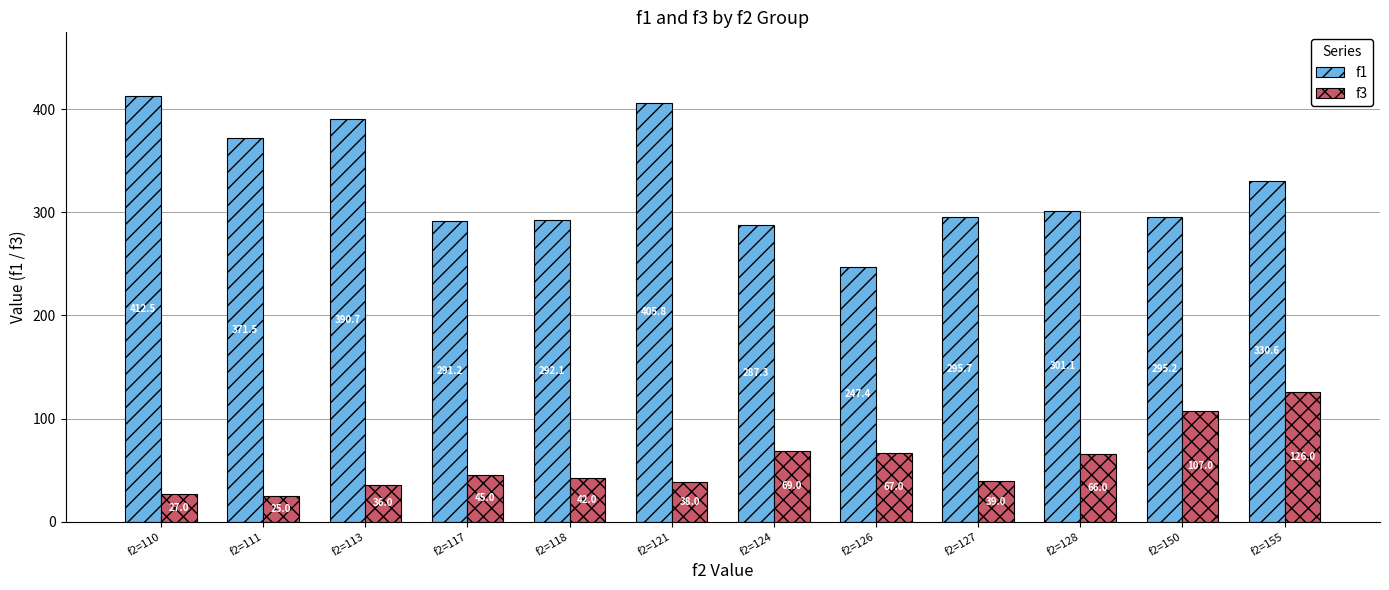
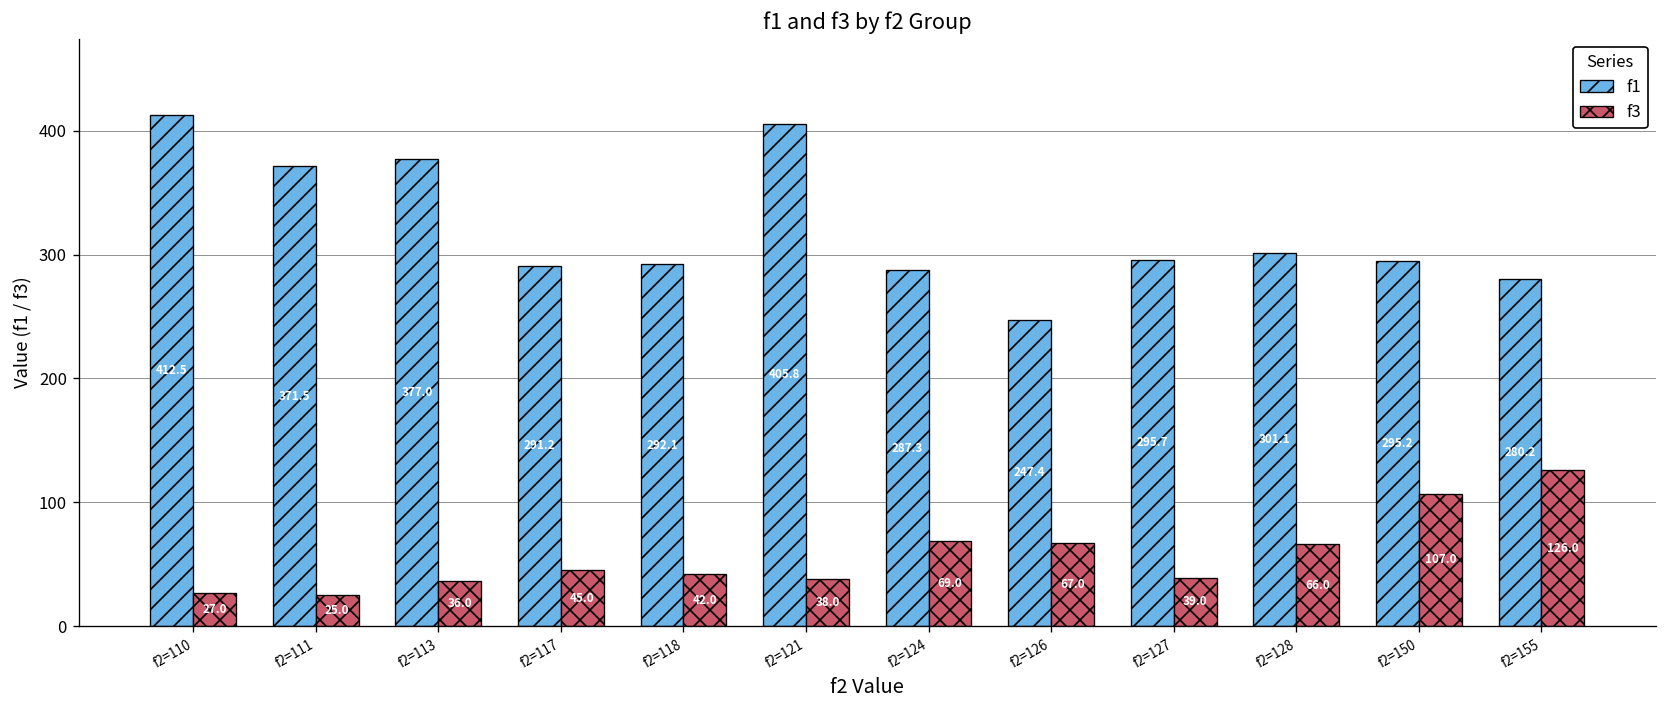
f1, f2=113: 390.7 -> 377.0
f1, f2=155: 330.6 -> 280.2
